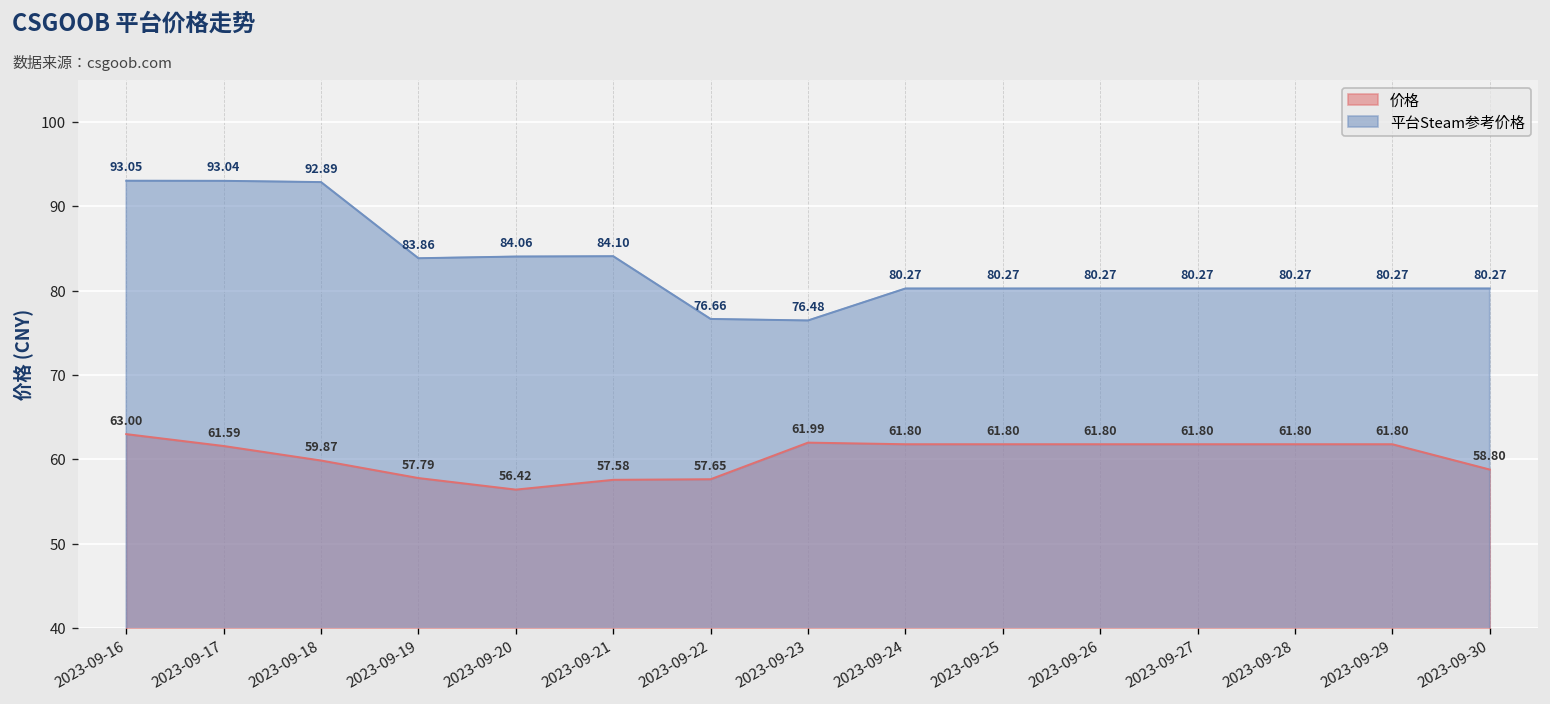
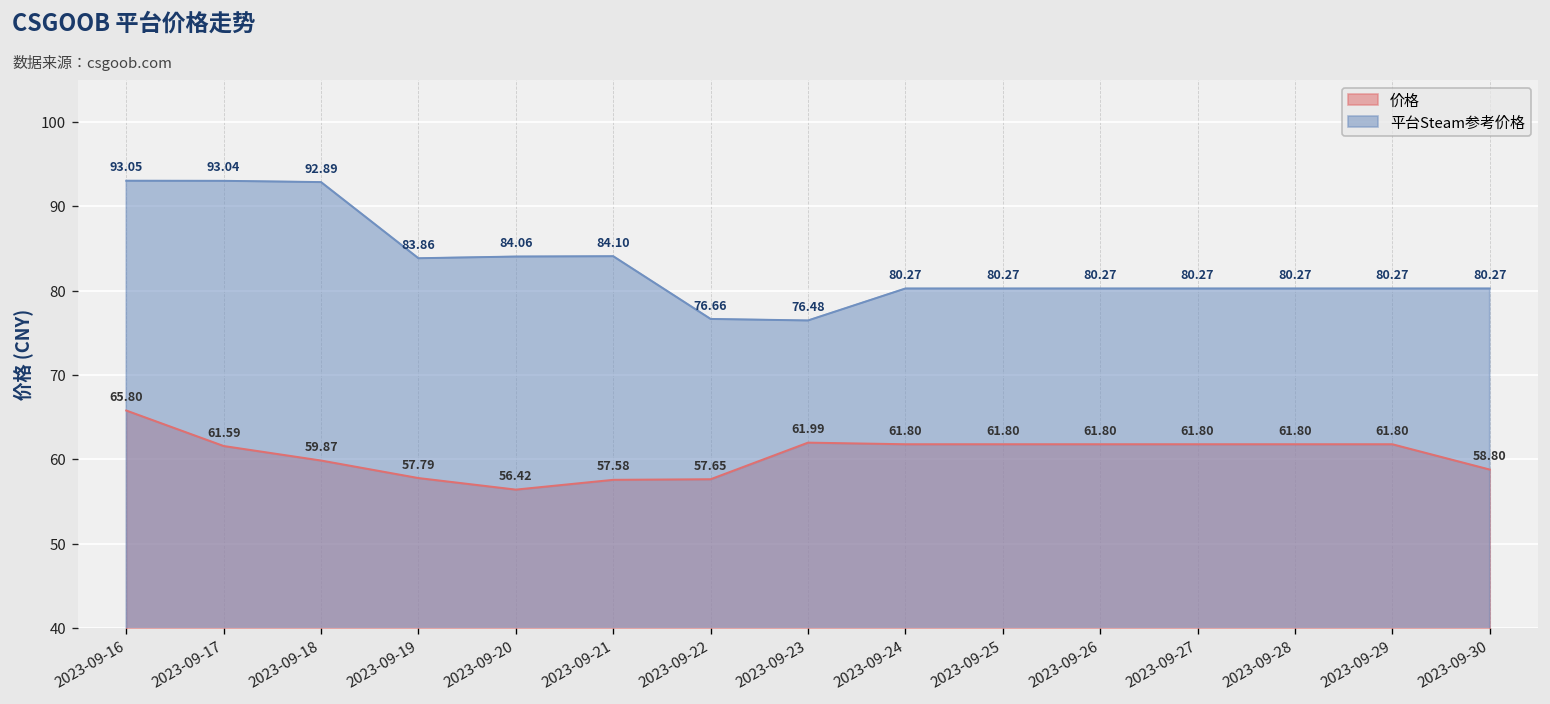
价格, 2023-09-16: 63.00 -> 65.80
